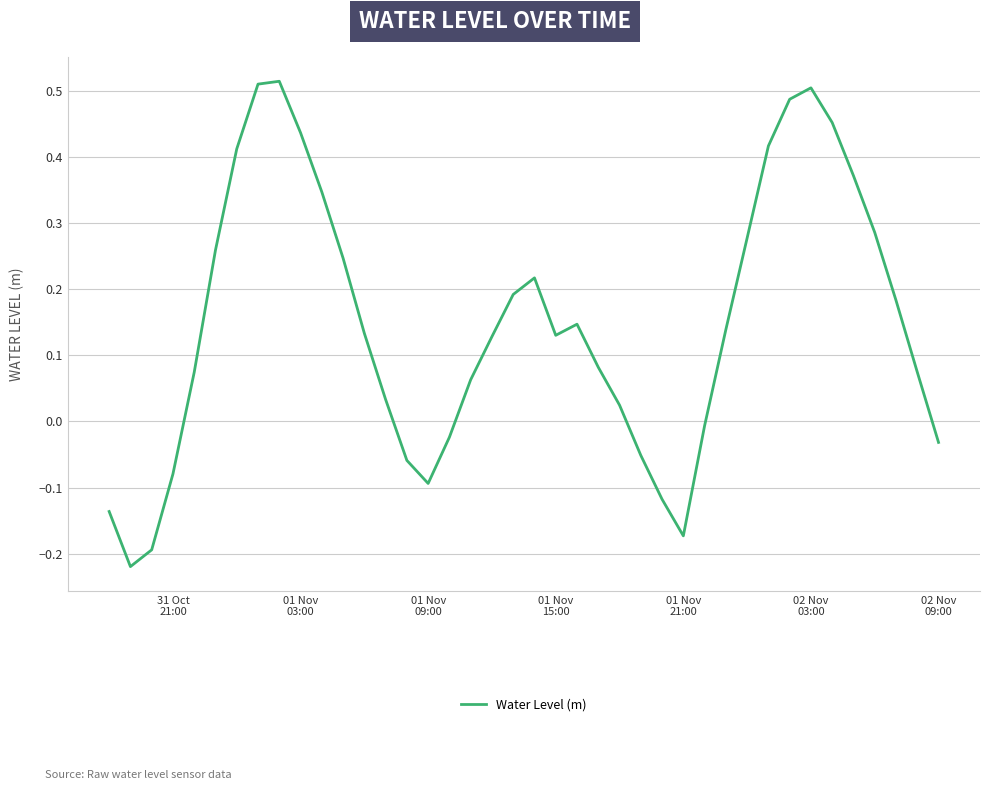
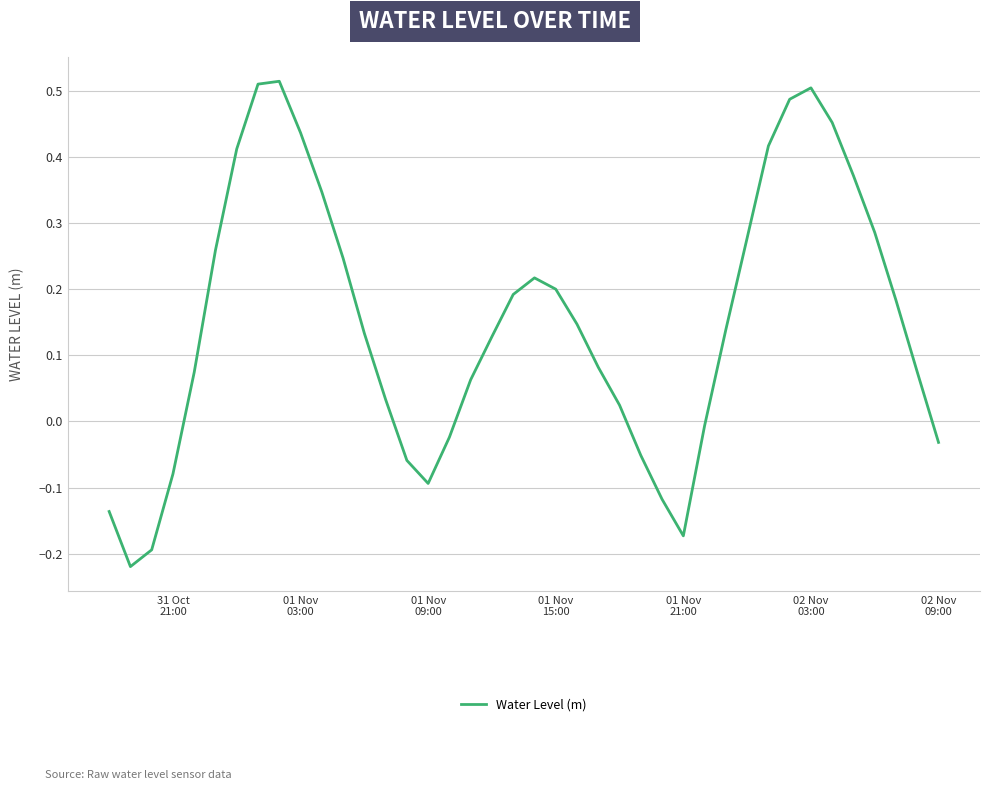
01 Nov 15:00: 0.13 -> 0.20
